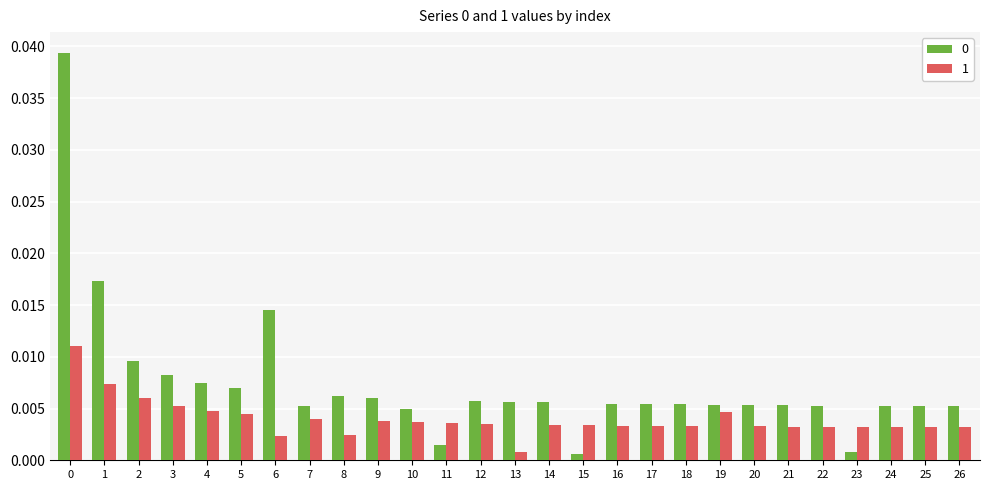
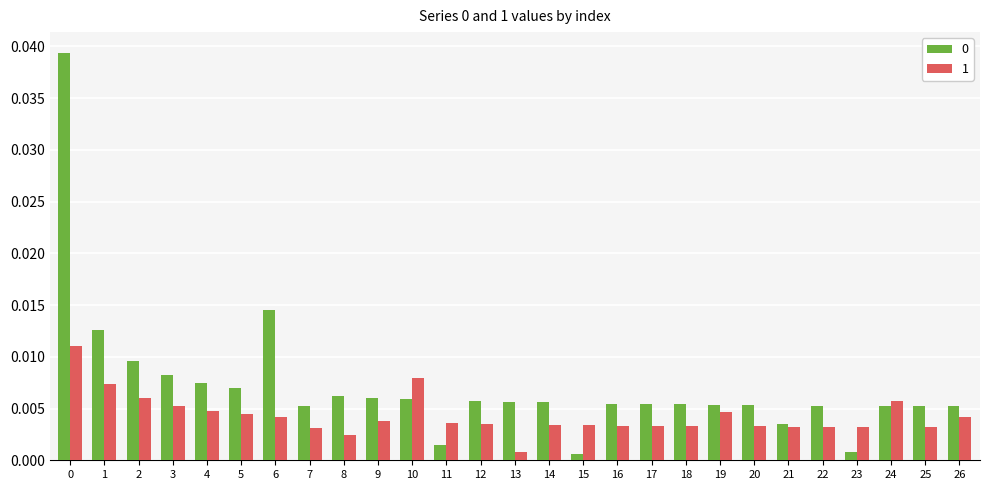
0, 1: 0.0174 -> 0.0126
1, 6: 0.0023 -> 0.0042
1, 7: 0.0040 -> 0.0031
0, 10: 0.0049 -> 0.0059
1, 10: 0.0037 -> 0.0079
0, 21: 0.0053 -> 0.0035
1, 24: 0.0032 -> 0.0057
1, 26: 0.0032 -> 0.0041
